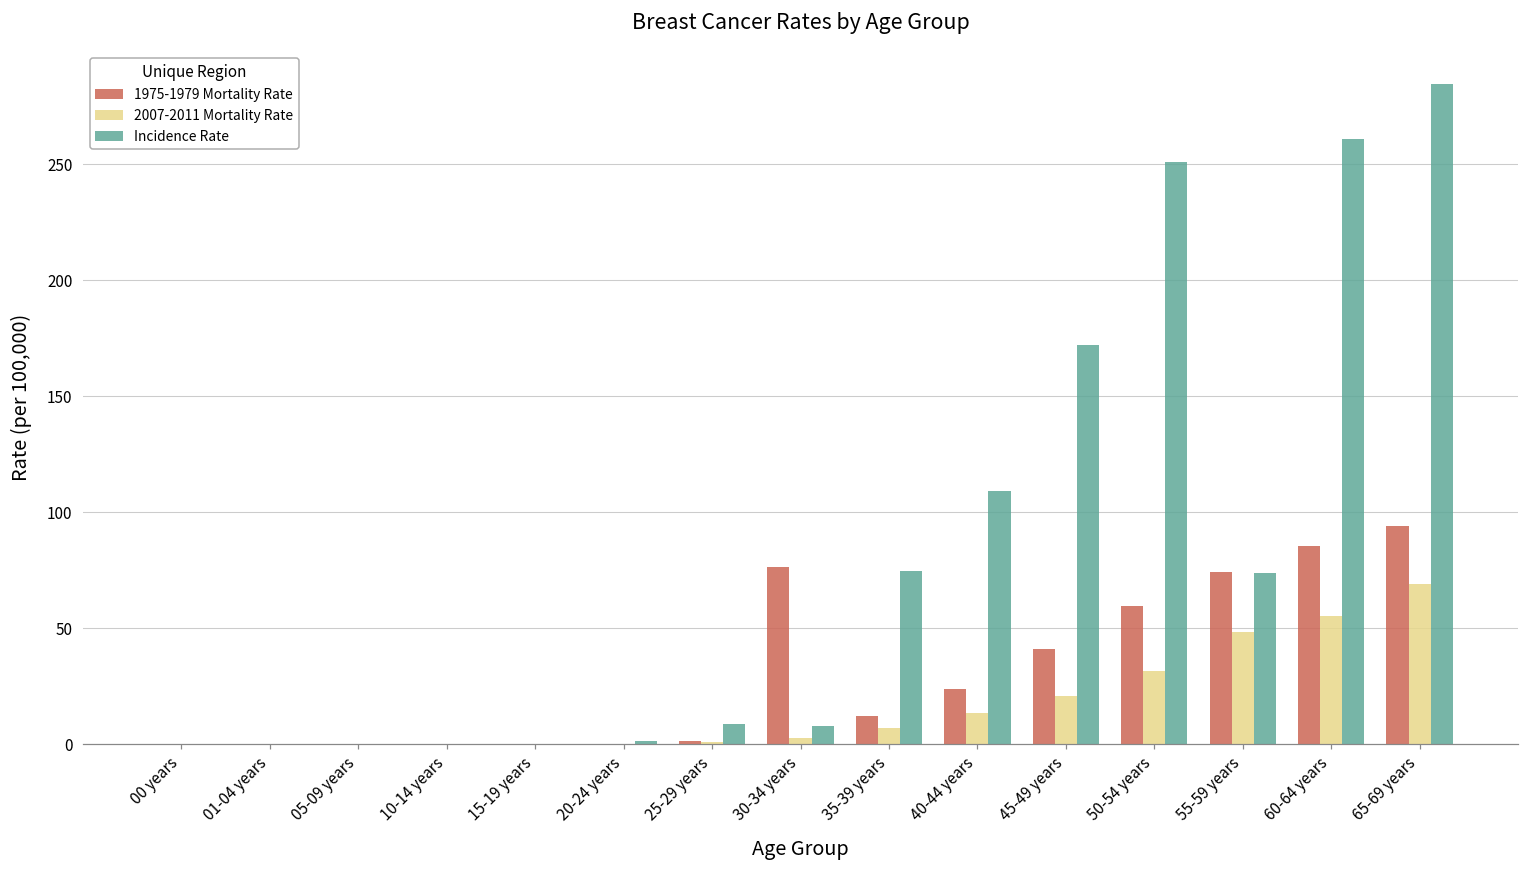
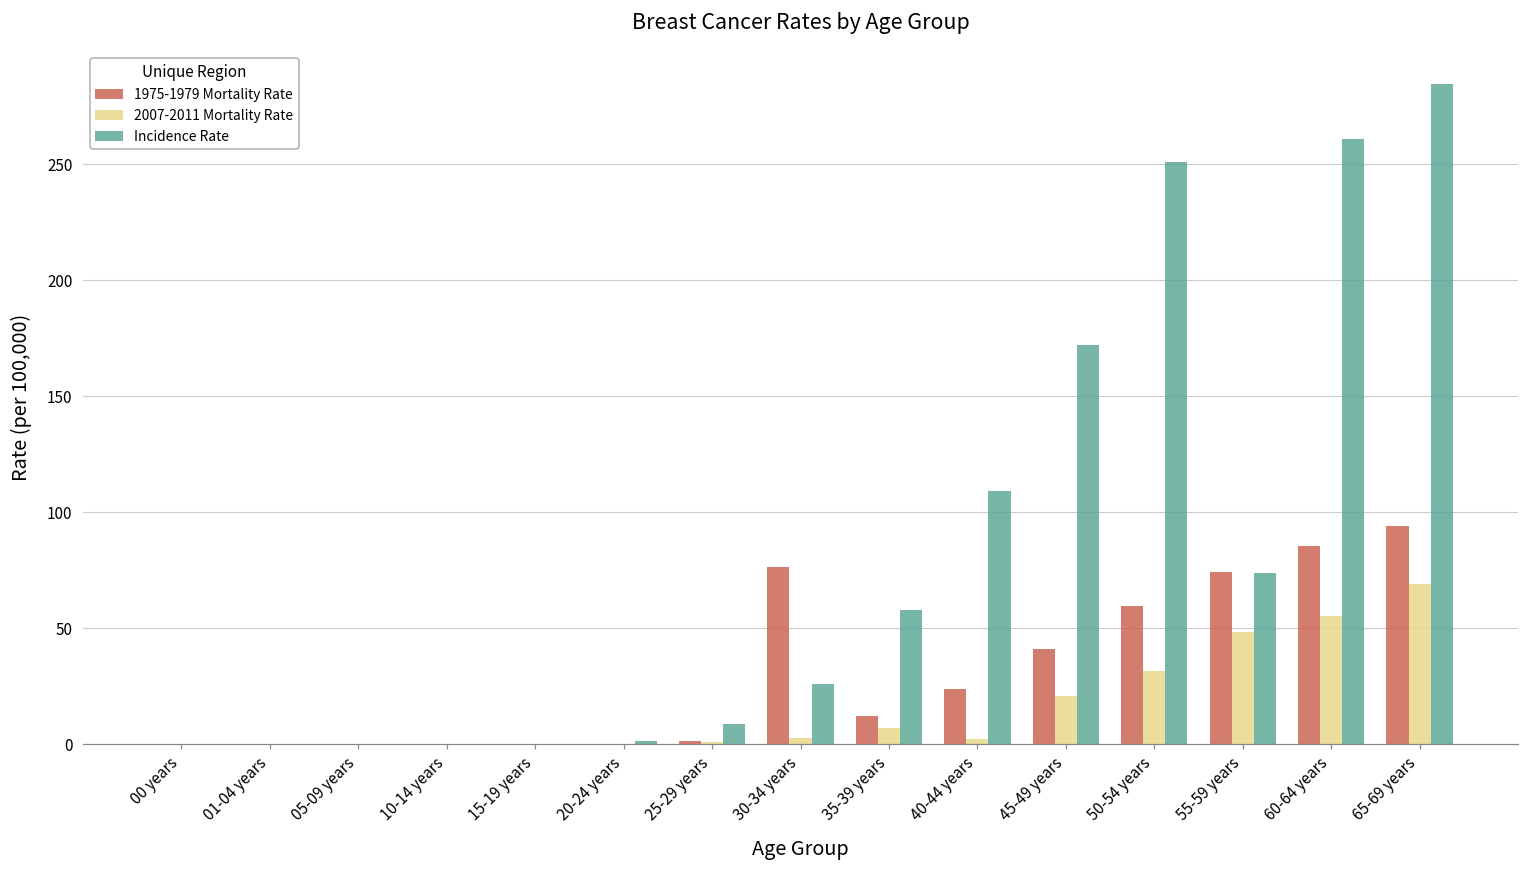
Incidence Rate, 30-34 years: 8 -> 26
Incidence Rate, 35-39 years: 74 -> 58
2007-2011 Mortality Rate, 40-44 years: 13 -> 2
